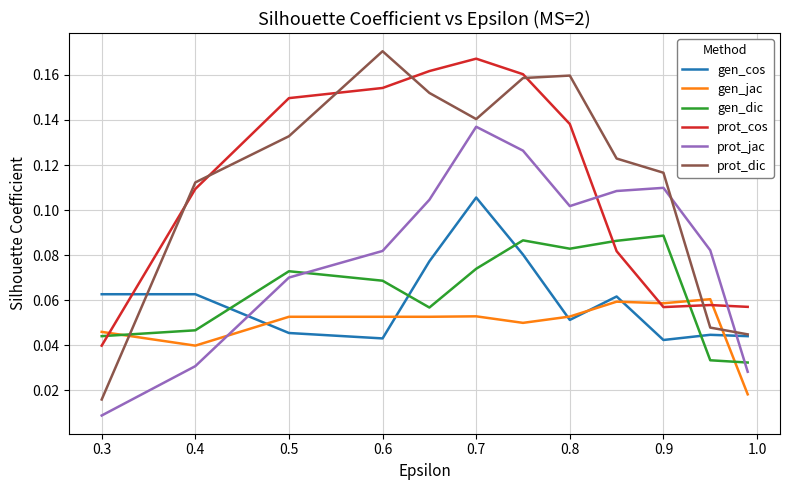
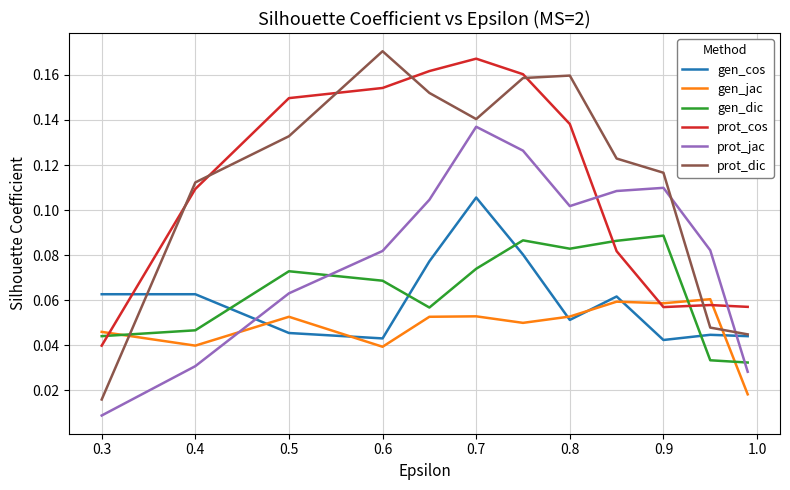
prot_jac, 0.5: 0.070 -> 0.063
gen_jac, 0.6: 0.053 -> 0.039
